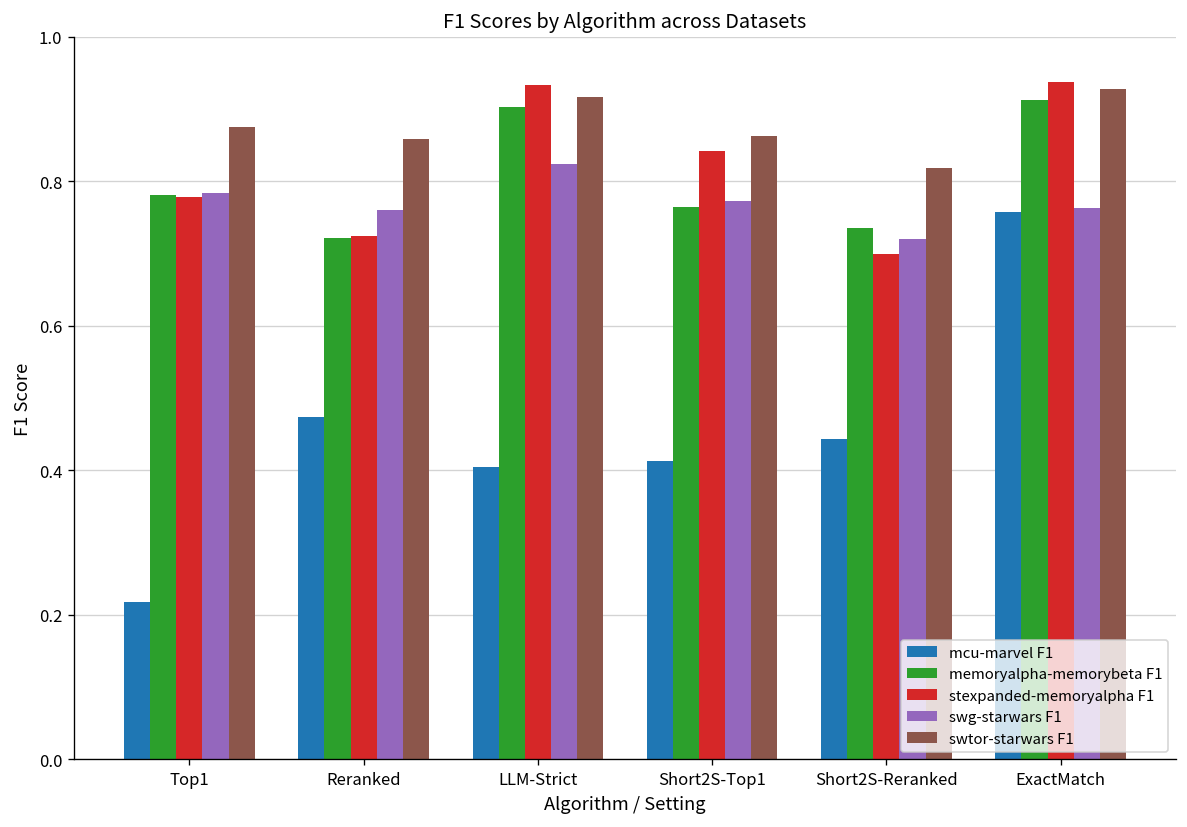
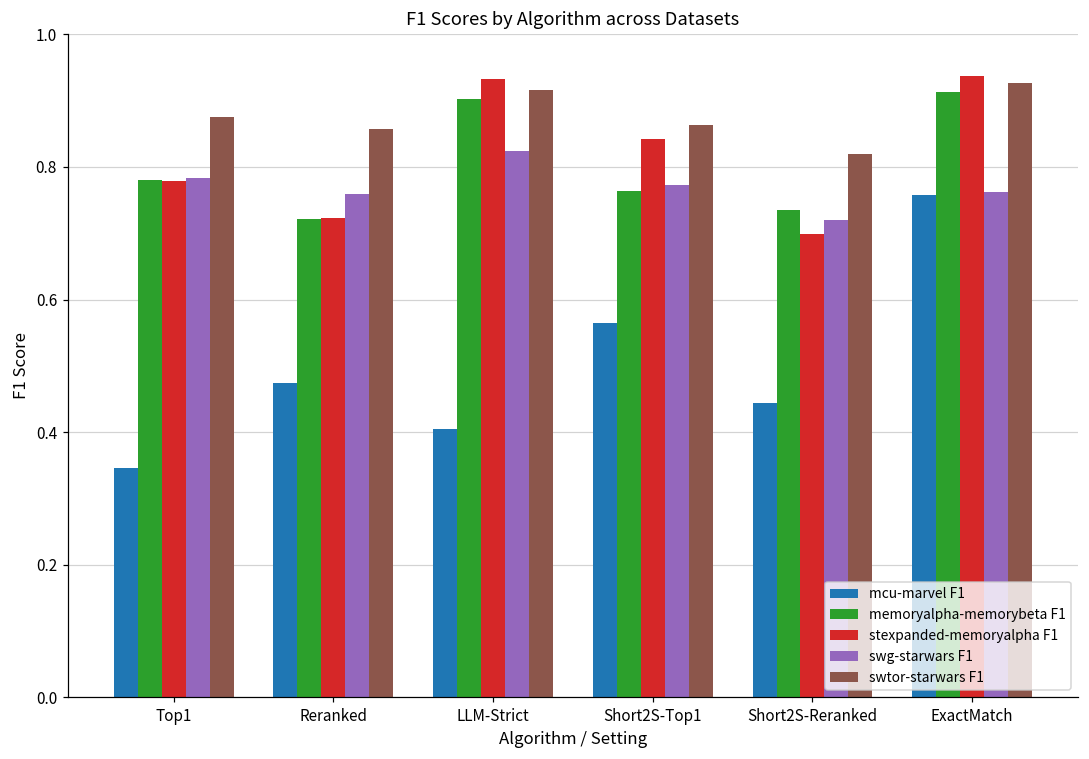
mcu-marvel F1, Top1: 0.22 -> 0.35
mcu-marvel F1, Short2S-Top1: 0.41 -> 0.56
